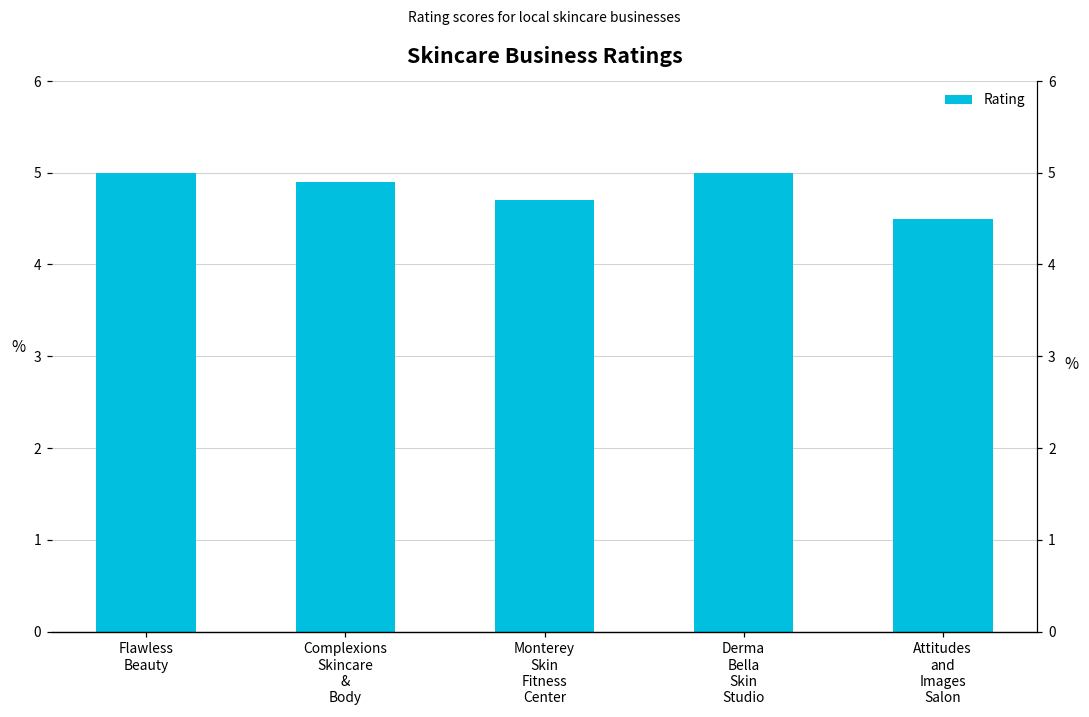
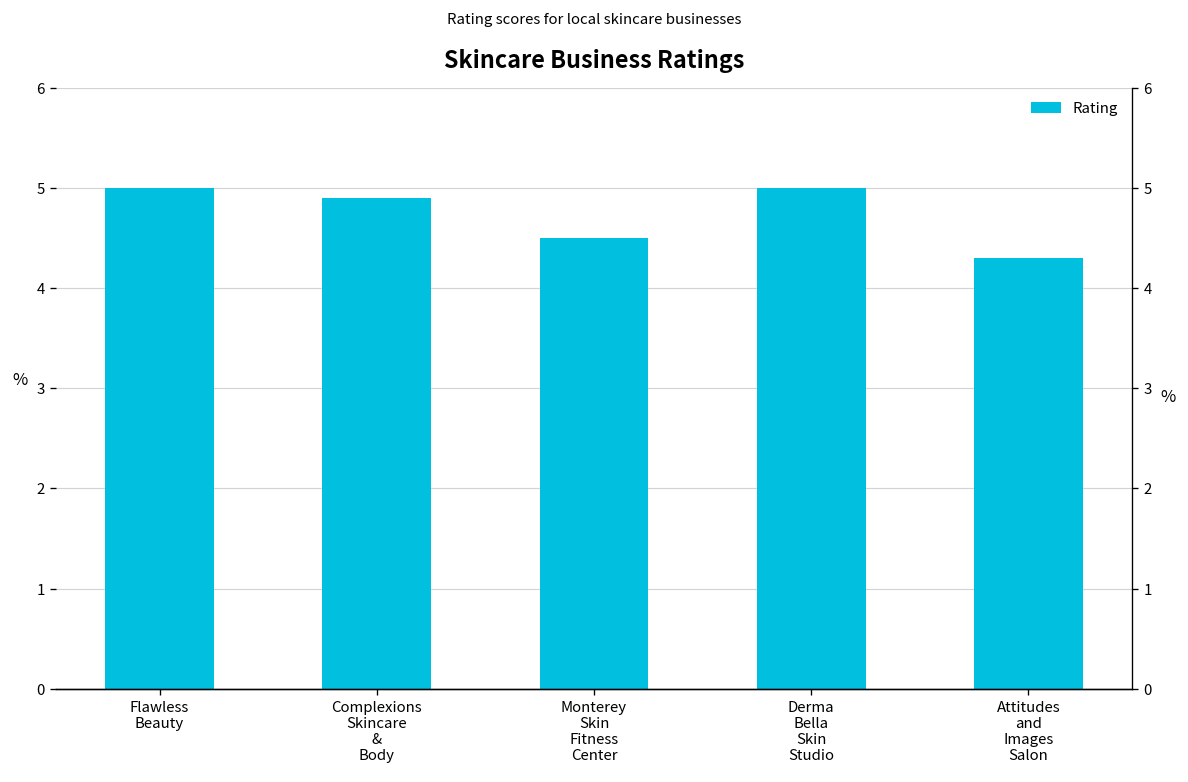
Monterey Skin Fitness Center: 4.7 -> 4.5
Attitudes and Images Salon: 4.5 -> 4.3
